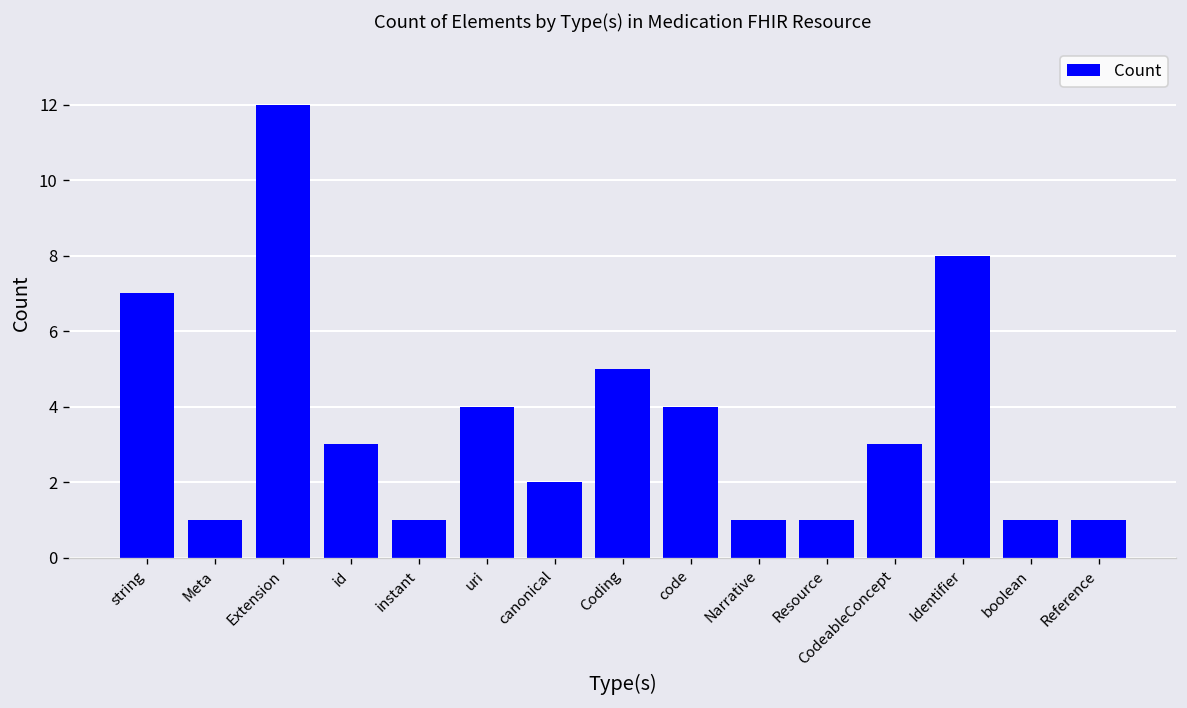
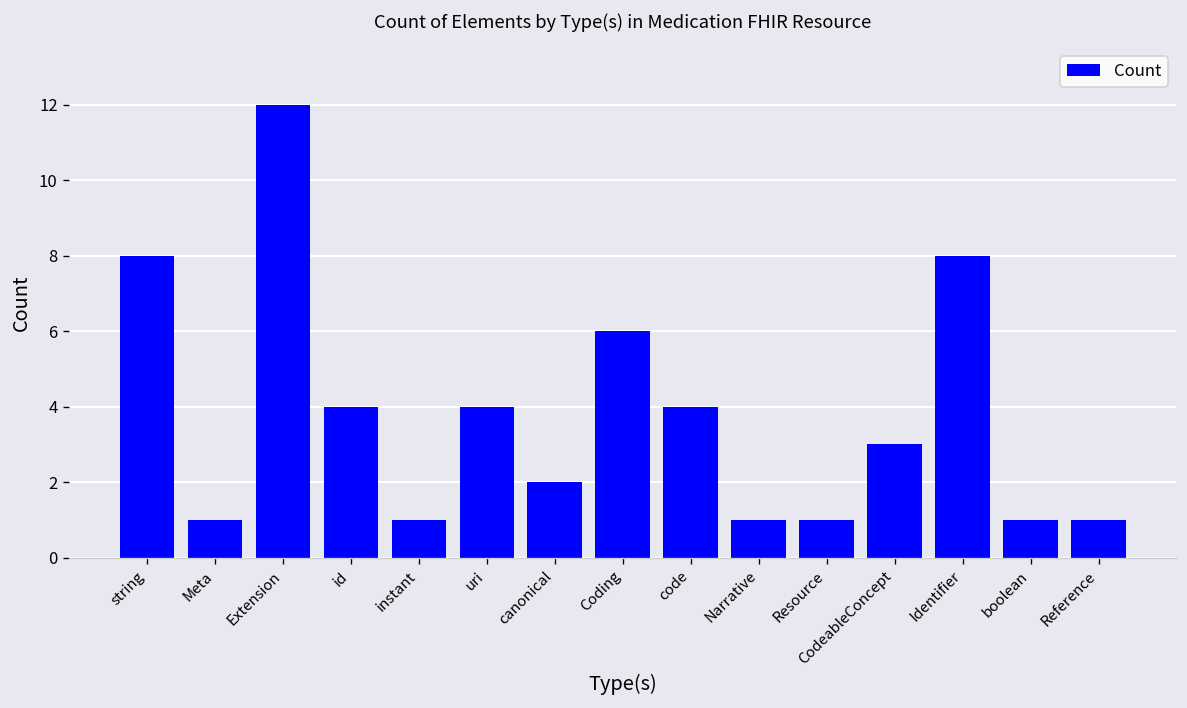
string: 7 -> 8
id: 3 -> 4
Coding: 5 -> 6
